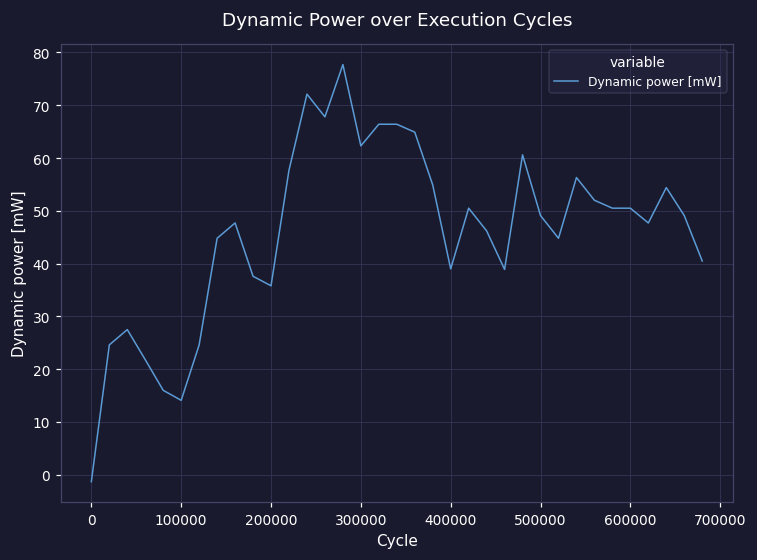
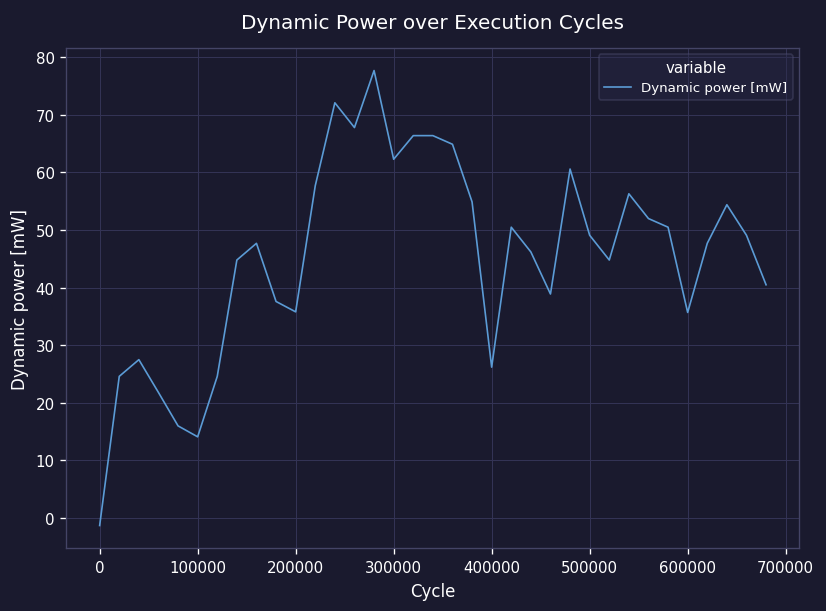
400000: 39 -> 26
600000: 51 -> 36
